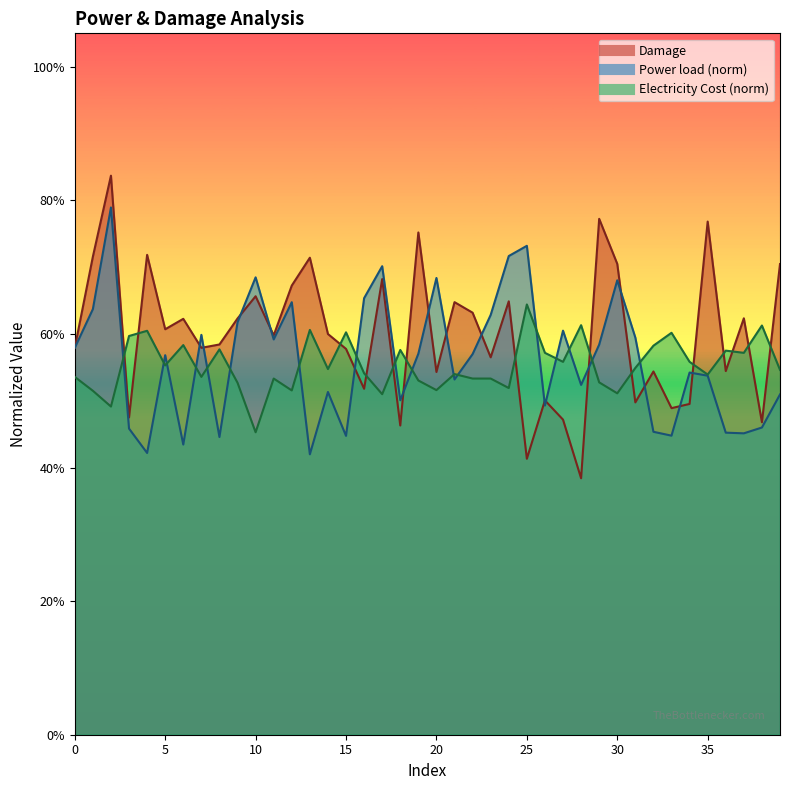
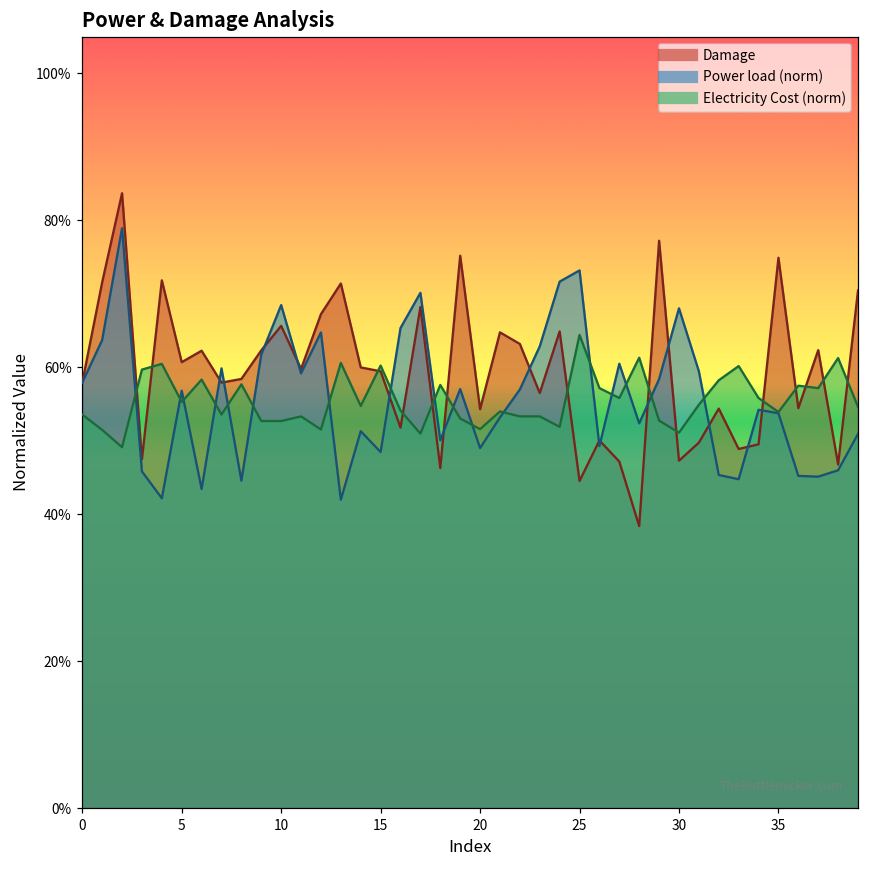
Electricity Cost (norm), 10: 45% -> 53%
Damage, 15: 58% -> 59%
Power load (norm), 15: 45% -> 48%
Power load (norm), 20: 68% -> 49%
Damage, 25: 41% -> 45%
Damage, 30: 70% -> 47%
Damage, 35: 77% -> 75%
